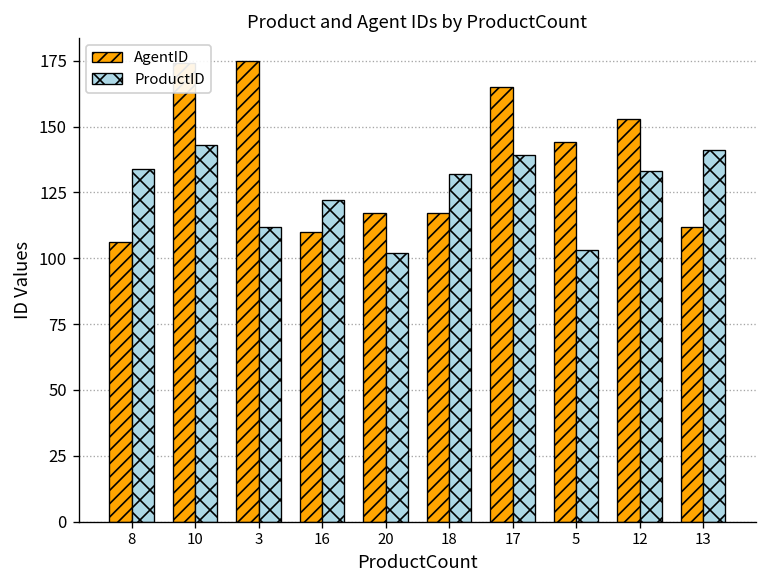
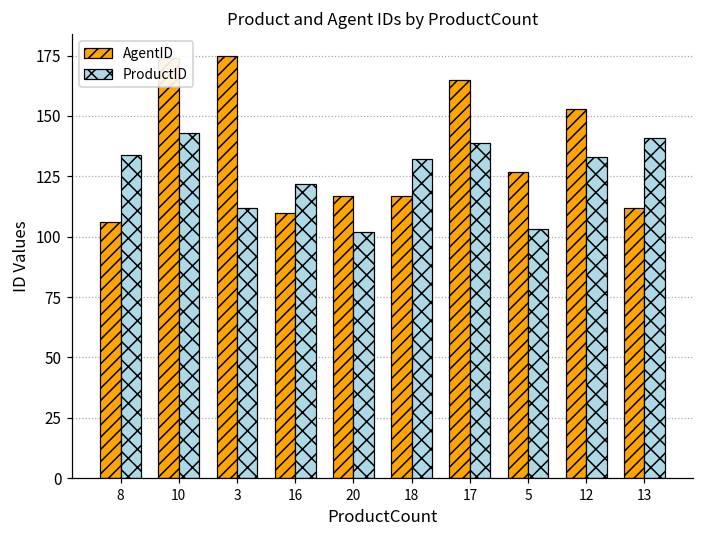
AgentID, 5: 144 -> 127
